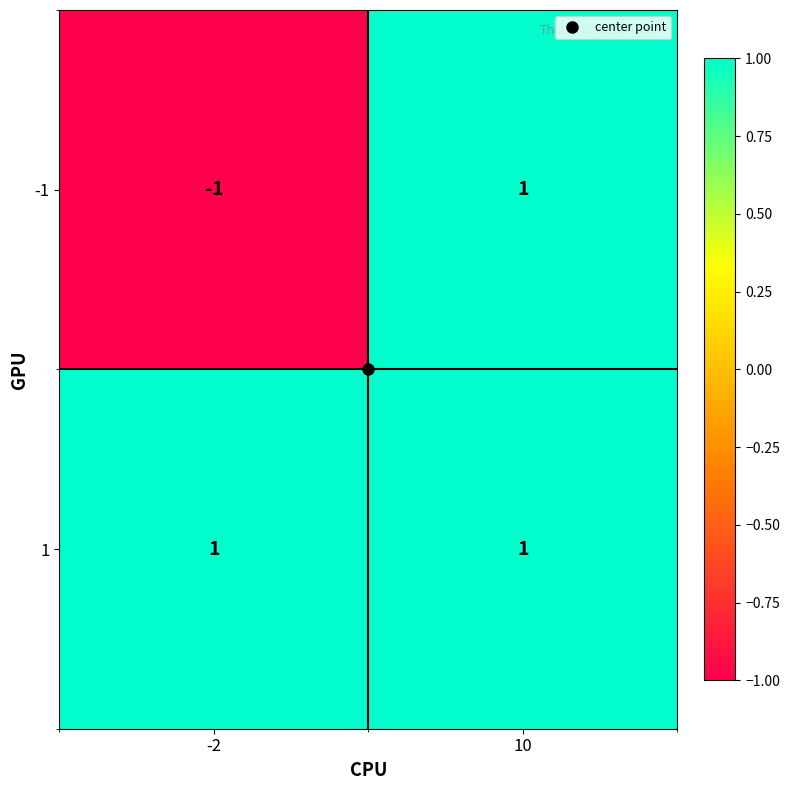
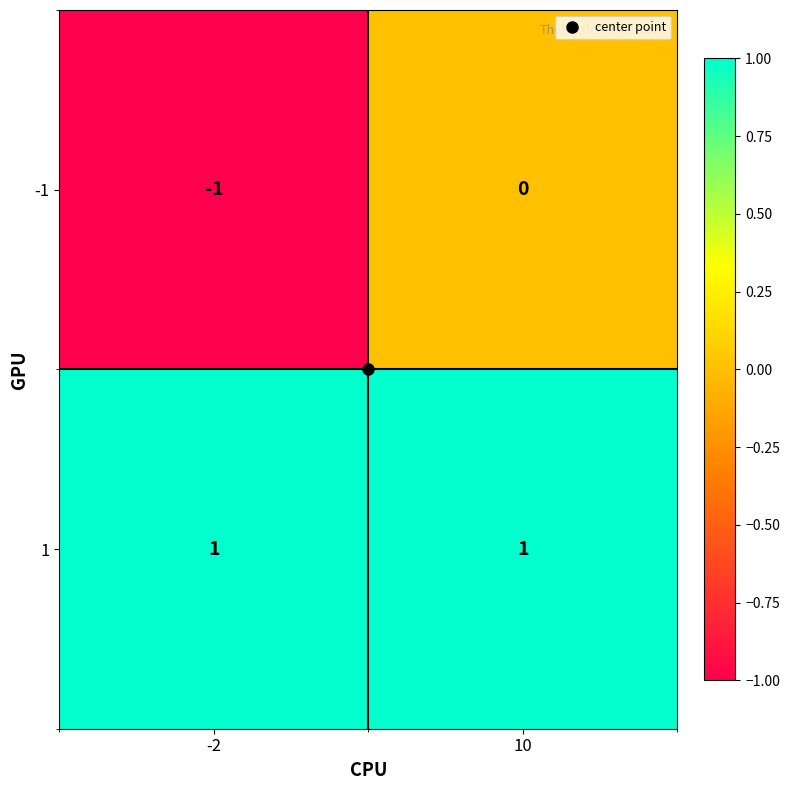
-1, 10: 1 -> 0
